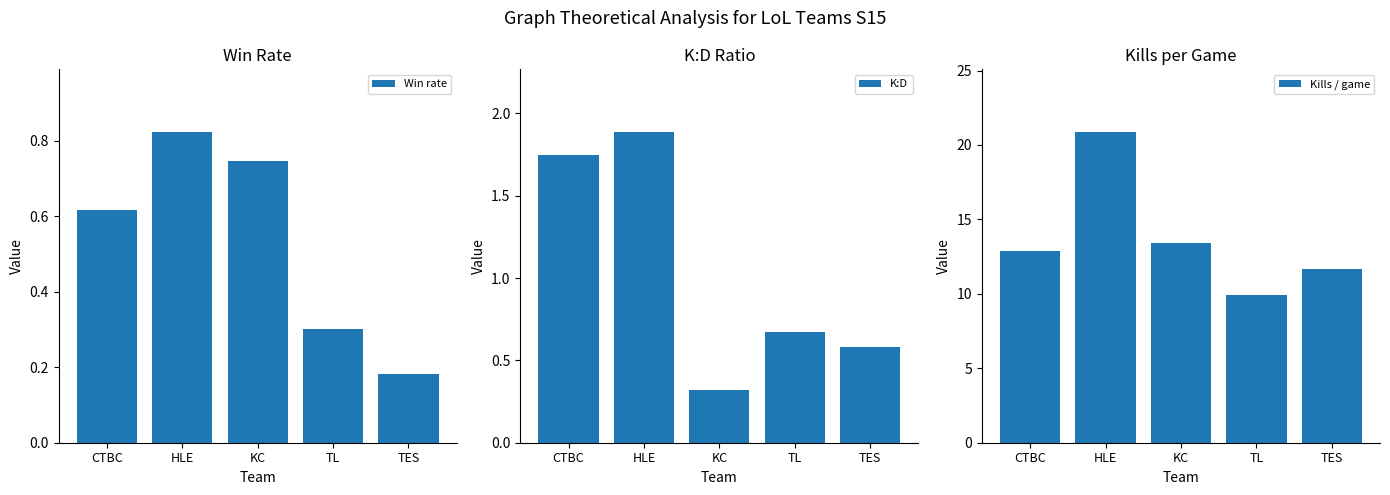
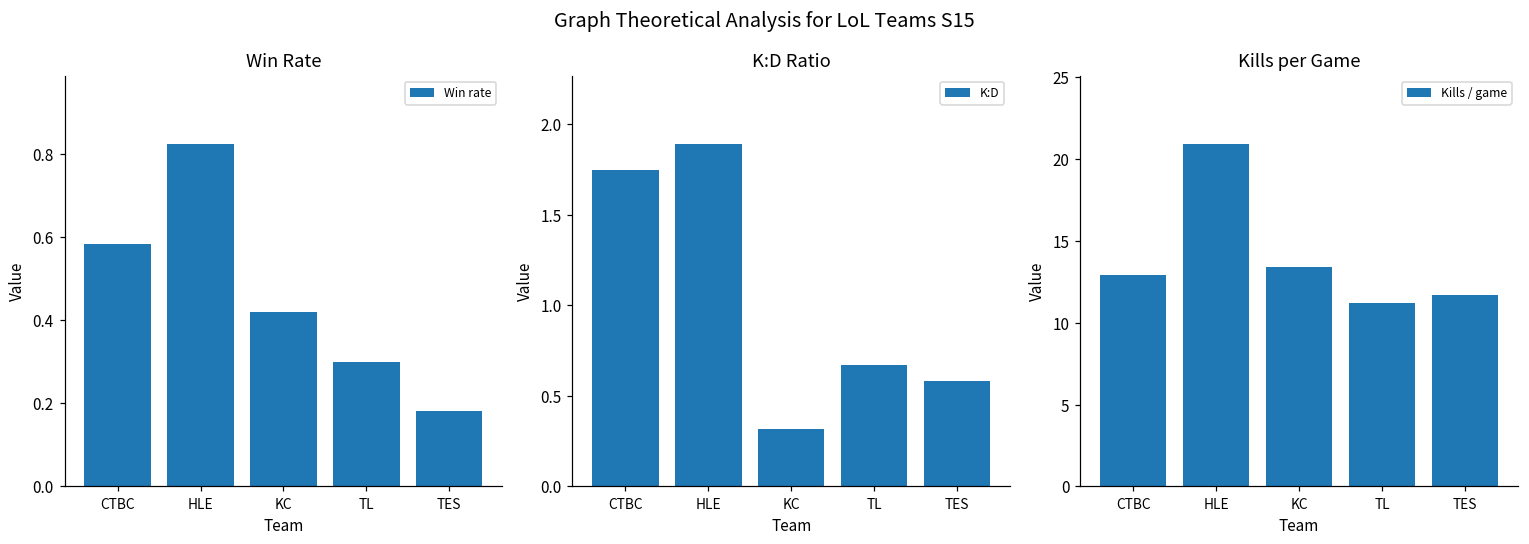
Win Rate, CTBC: 0.62 -> 0.58
Win Rate, KC: 0.75 -> 0.42
Kills per Game, TL: 9.9 -> 11.2
